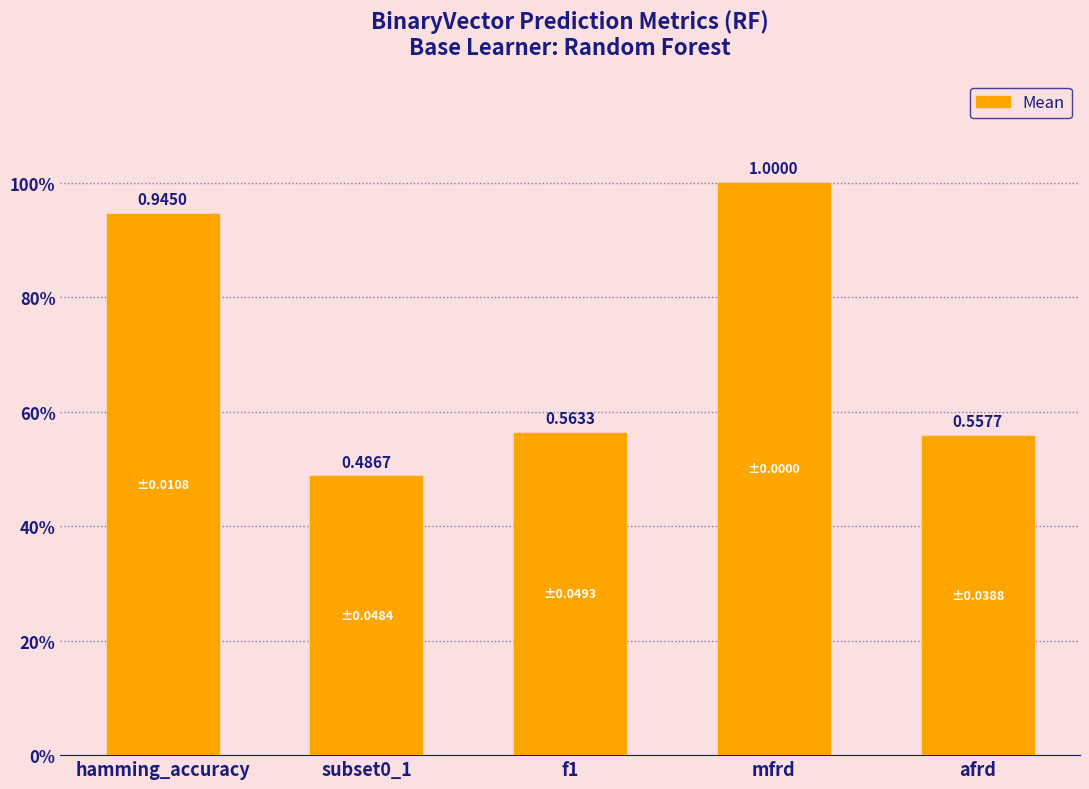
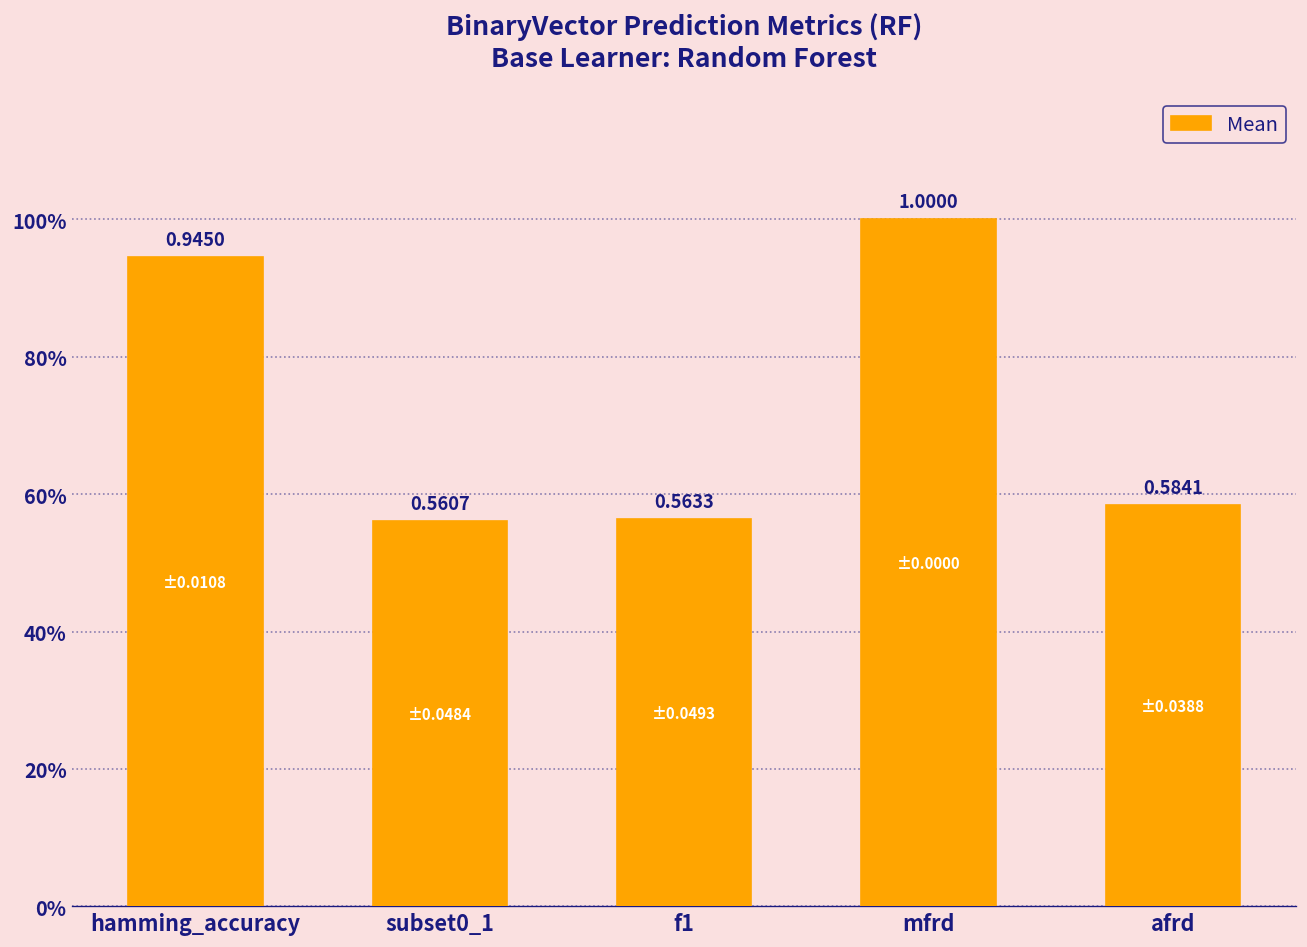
subset0_1: 0.4867 -> 0.5607
afrd: 0.5577 -> 0.5841
